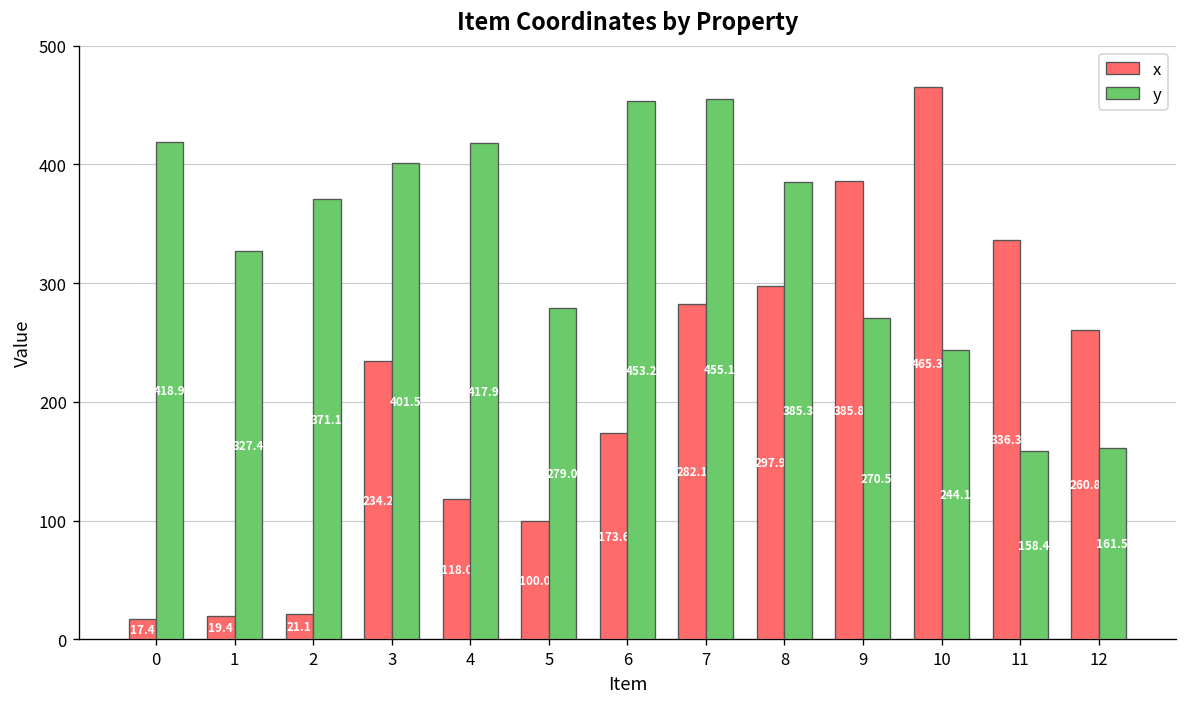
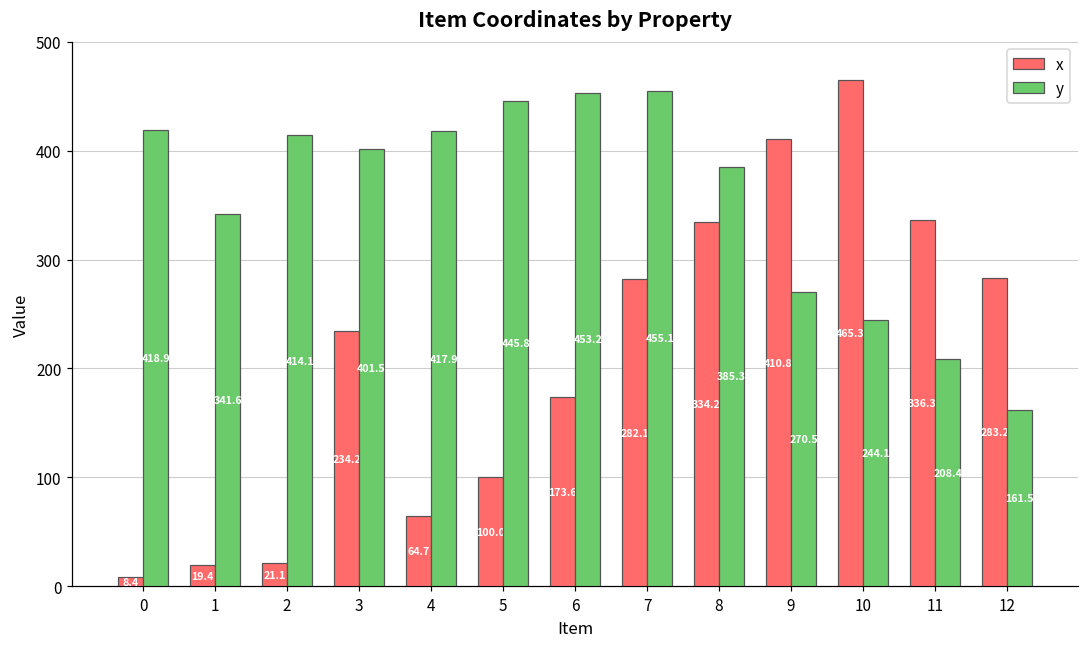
x, 0: 17.4 -> 8.4
y, 1: 327.4 -> 341.6
y, 2: 371.1 -> 414.1
x, 4: 118.0 -> 64.7
y, 5: 279.0 -> 445.8
x, 8: 297.9 -> 334.2
x, 9: 385.8 -> 410.8
y, 11: 158.4 -> 208.4
x, 12: 260.8 -> 283.2
